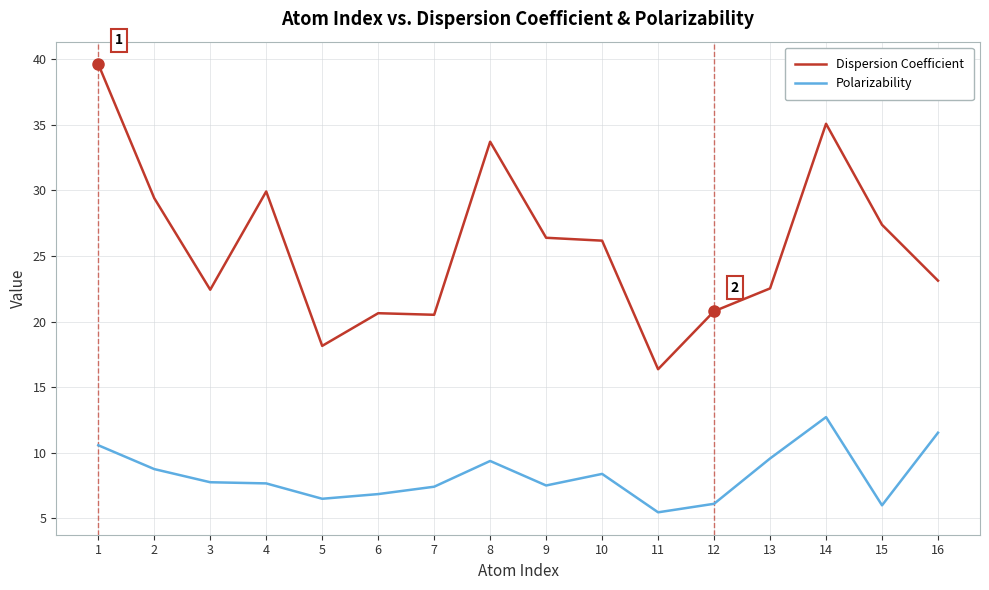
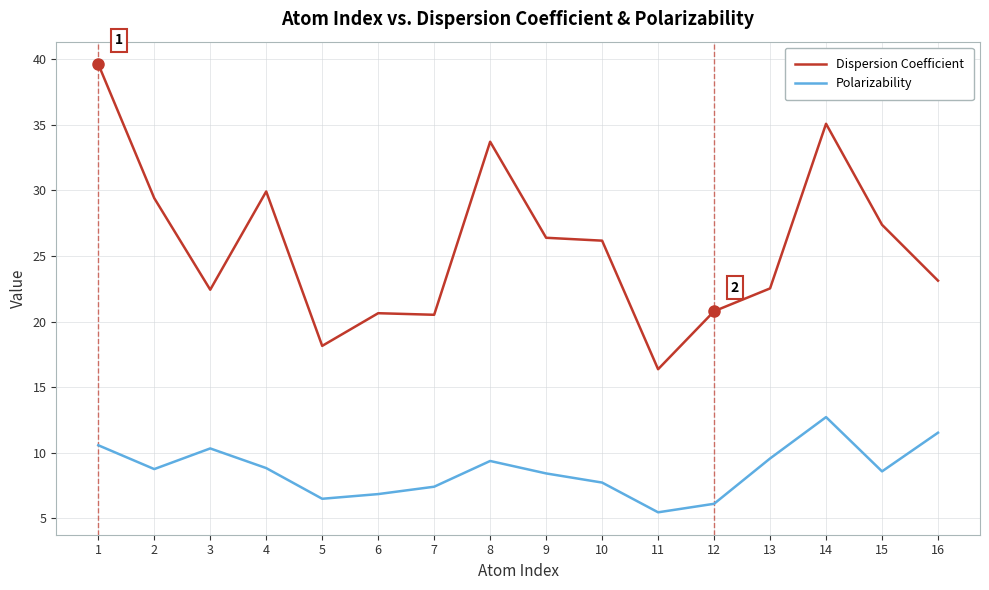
Polarizability, 3: 7.8 -> 10.3
Polarizability, 4: 7.7 -> 8.8
Polarizability, 9: 7.5 -> 8.4
Polarizability, 10: 8.4 -> 7.7
Polarizability, 15: 6.0 -> 8.6
